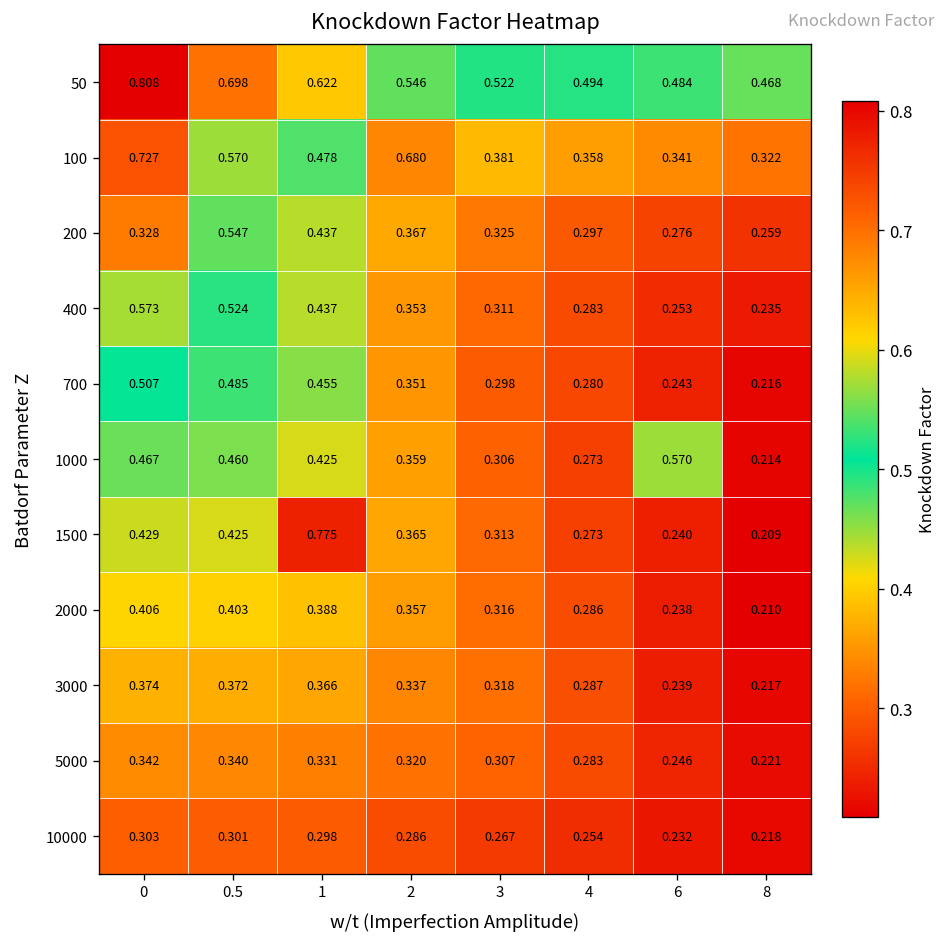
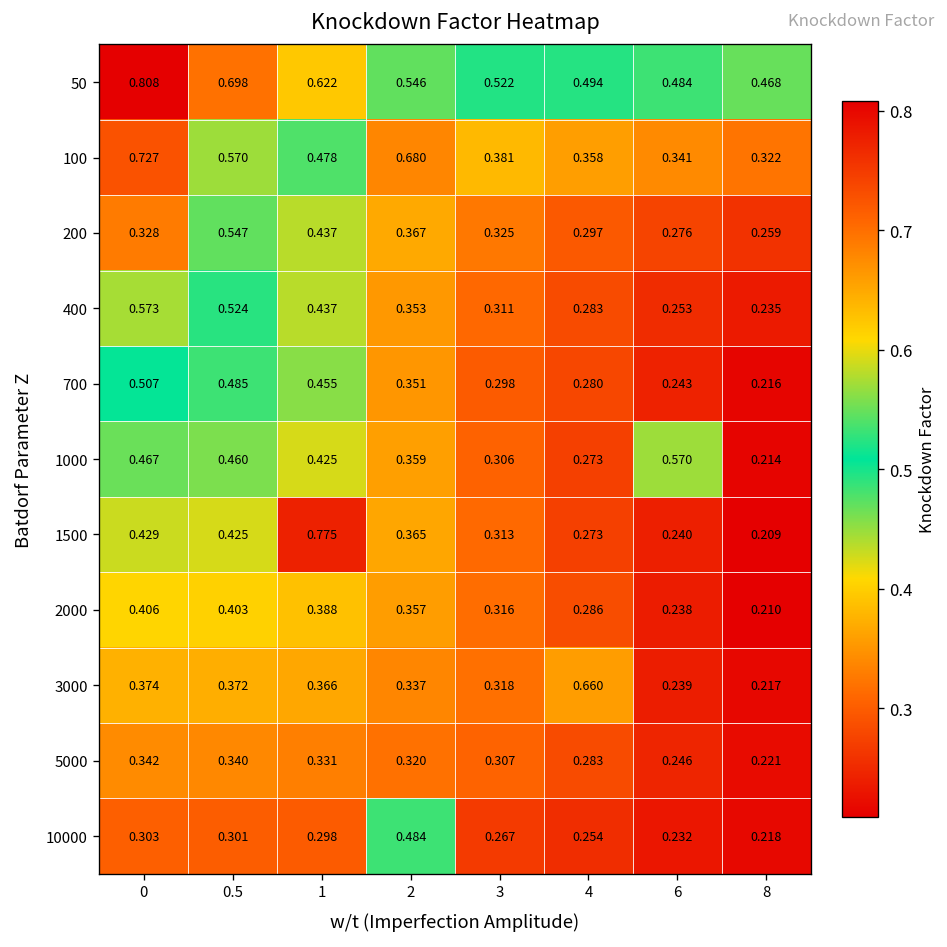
3000, 4: 0.287 -> 0.660
10000, 2: 0.286 -> 0.484
